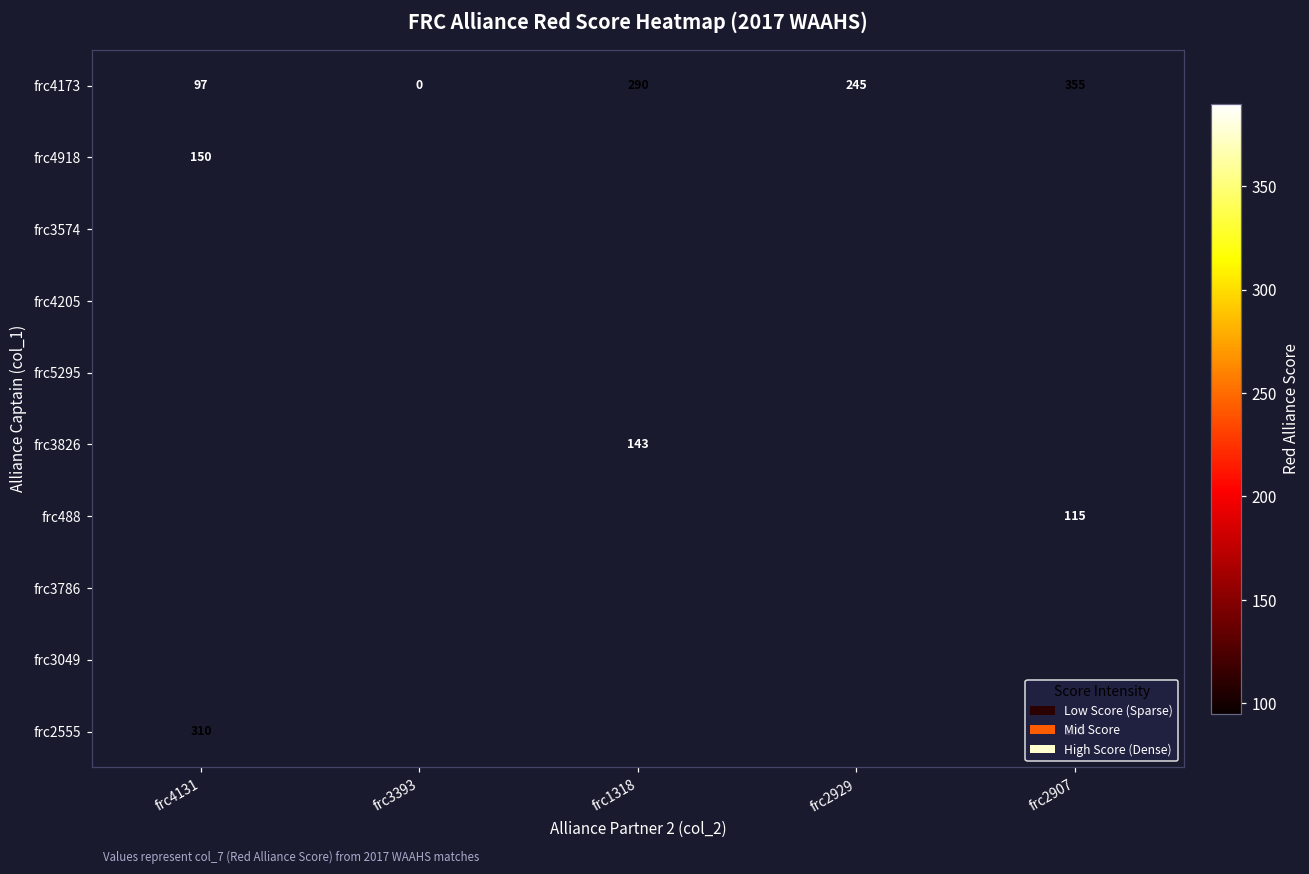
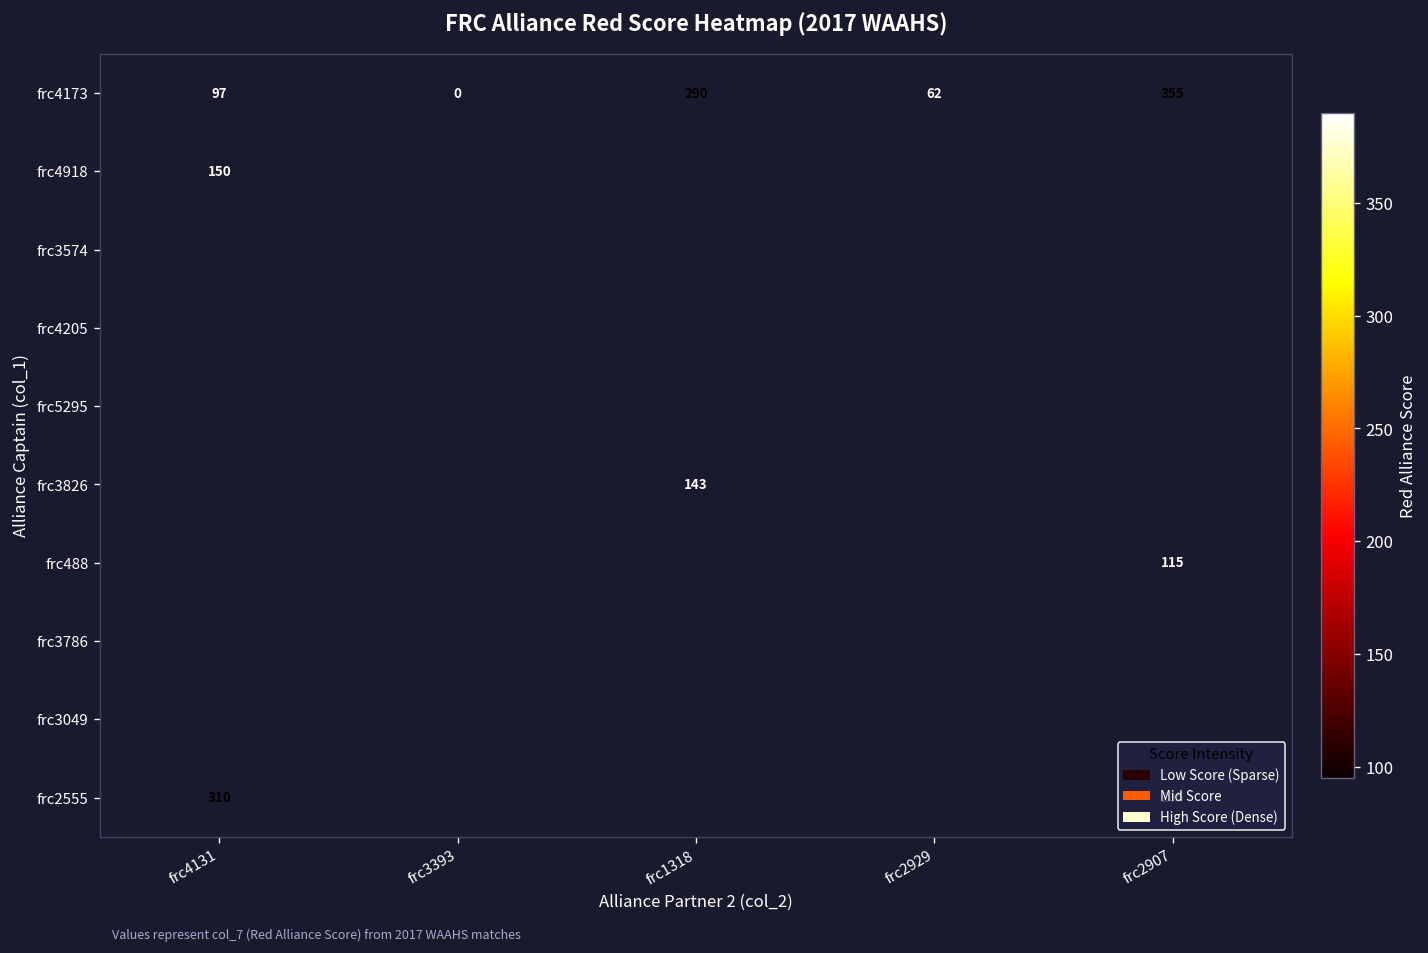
frc4173, frc2929: 245 -> 62
